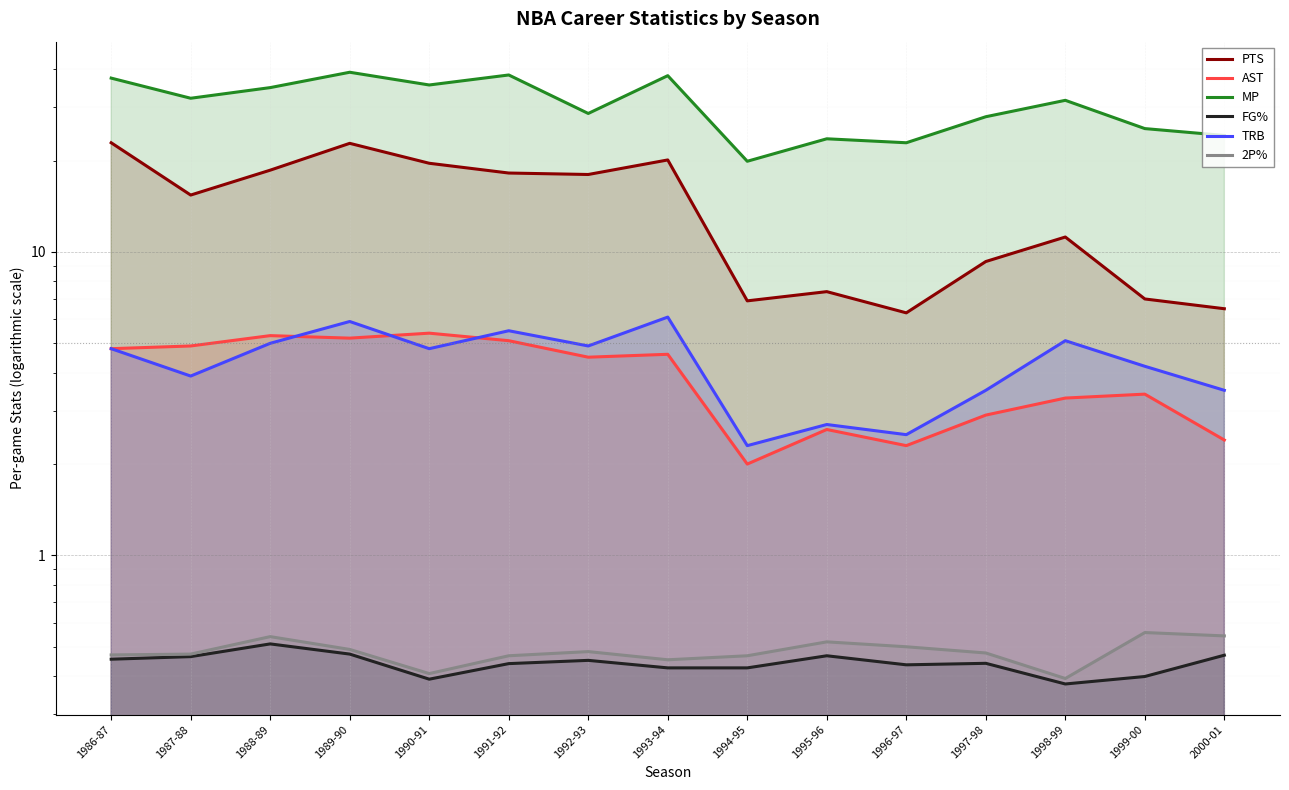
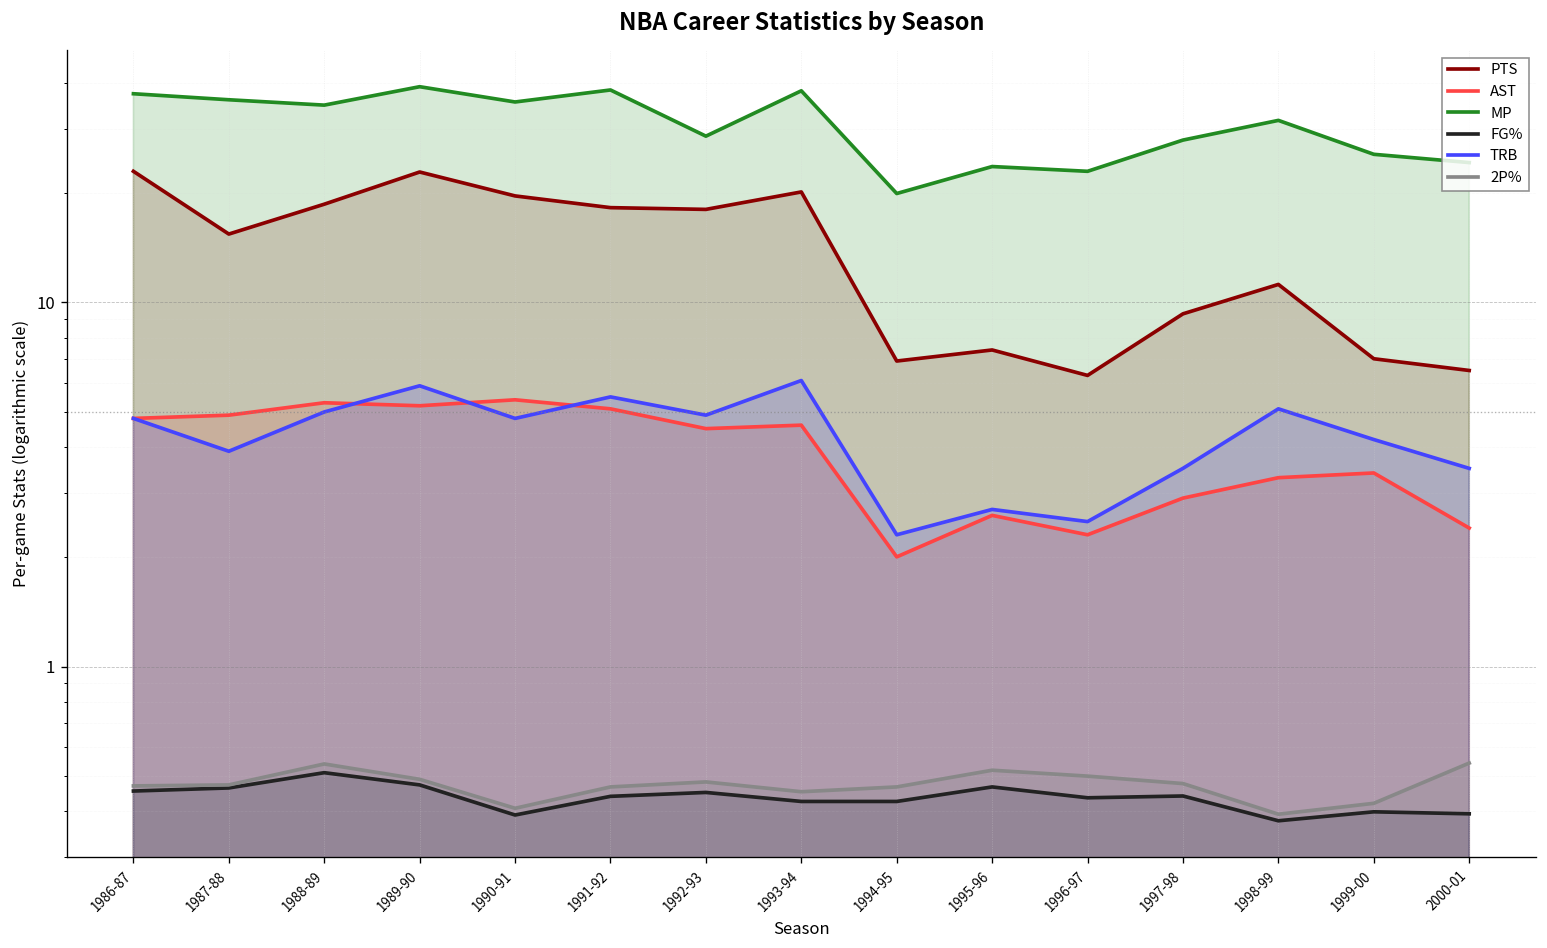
MP, 1987-88: 32 -> 36
2P%, 1999-00: 0.56 -> 0.42
FG%, 2000-01: 0.47 -> 0.39
